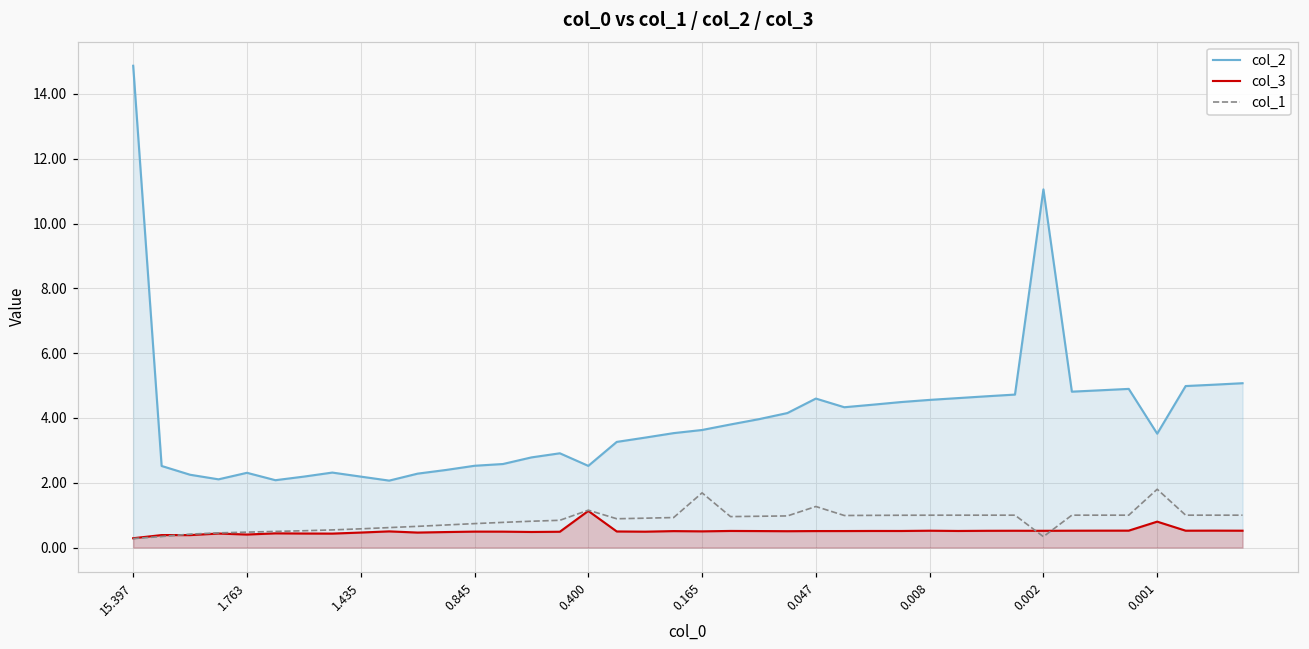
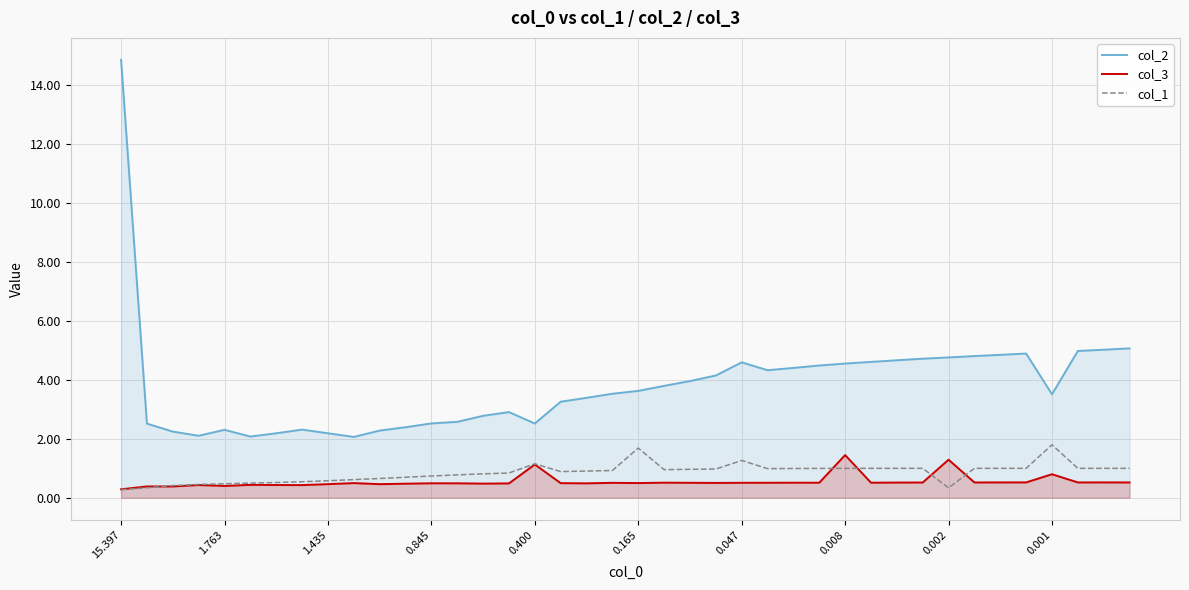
col_3, 0.008: 0.5 -> 1.5
col_2, 0.002: 11.1 -> 4.8
col_3, 0.002: 0.5 -> 1.3
